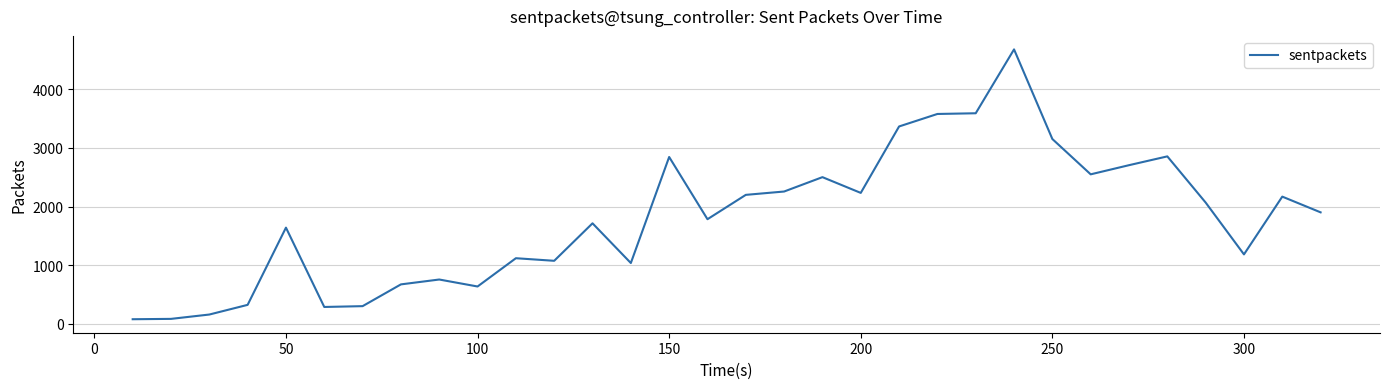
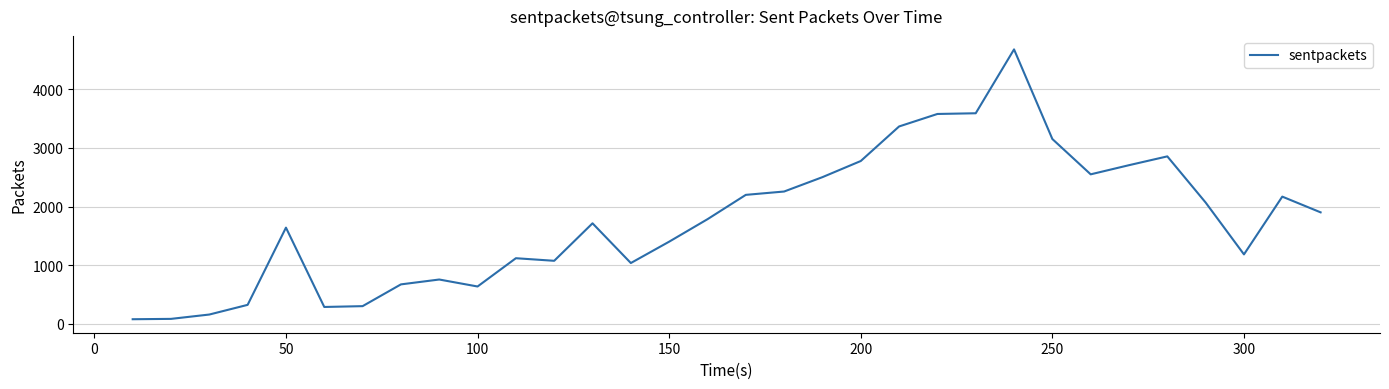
150: 2800 -> 1400
200: 2200 -> 2800
